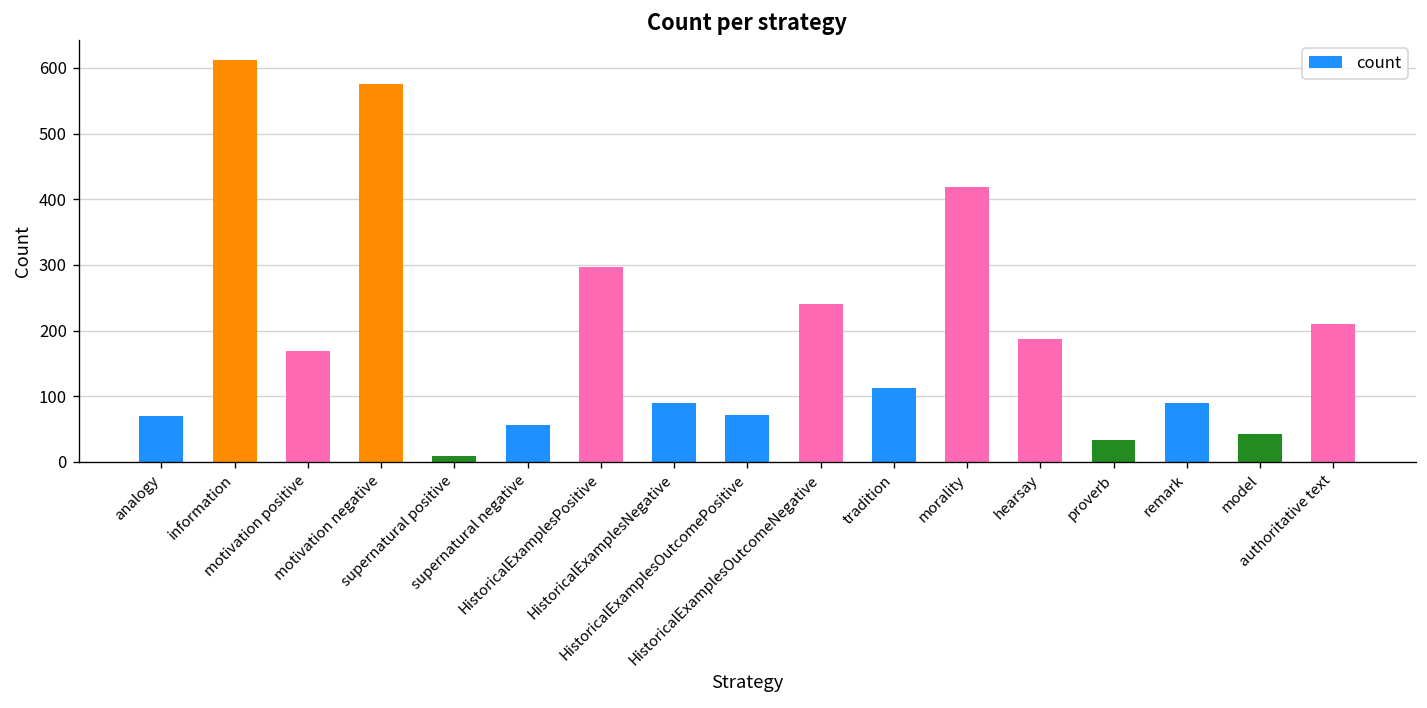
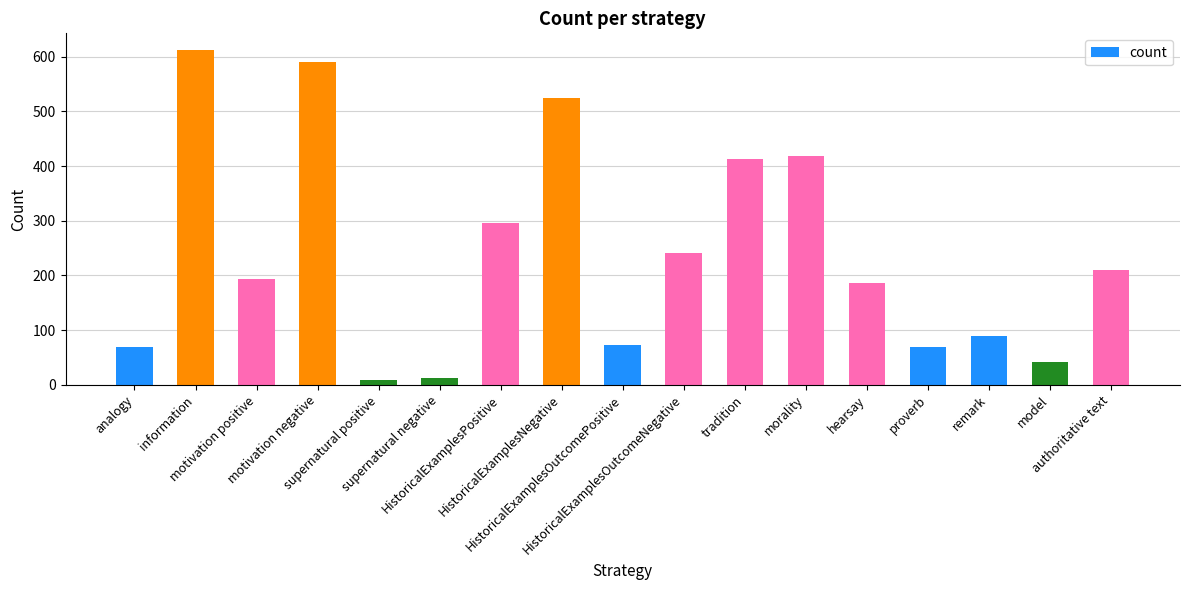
motivation positive: 170 -> 190
motivation negative: 580 -> 590
supernatural negative: 60 -> 10
HistoricalExamplesNegative: 90 -> 530
tradition: 110 -> 410
proverb: 30 -> 70
